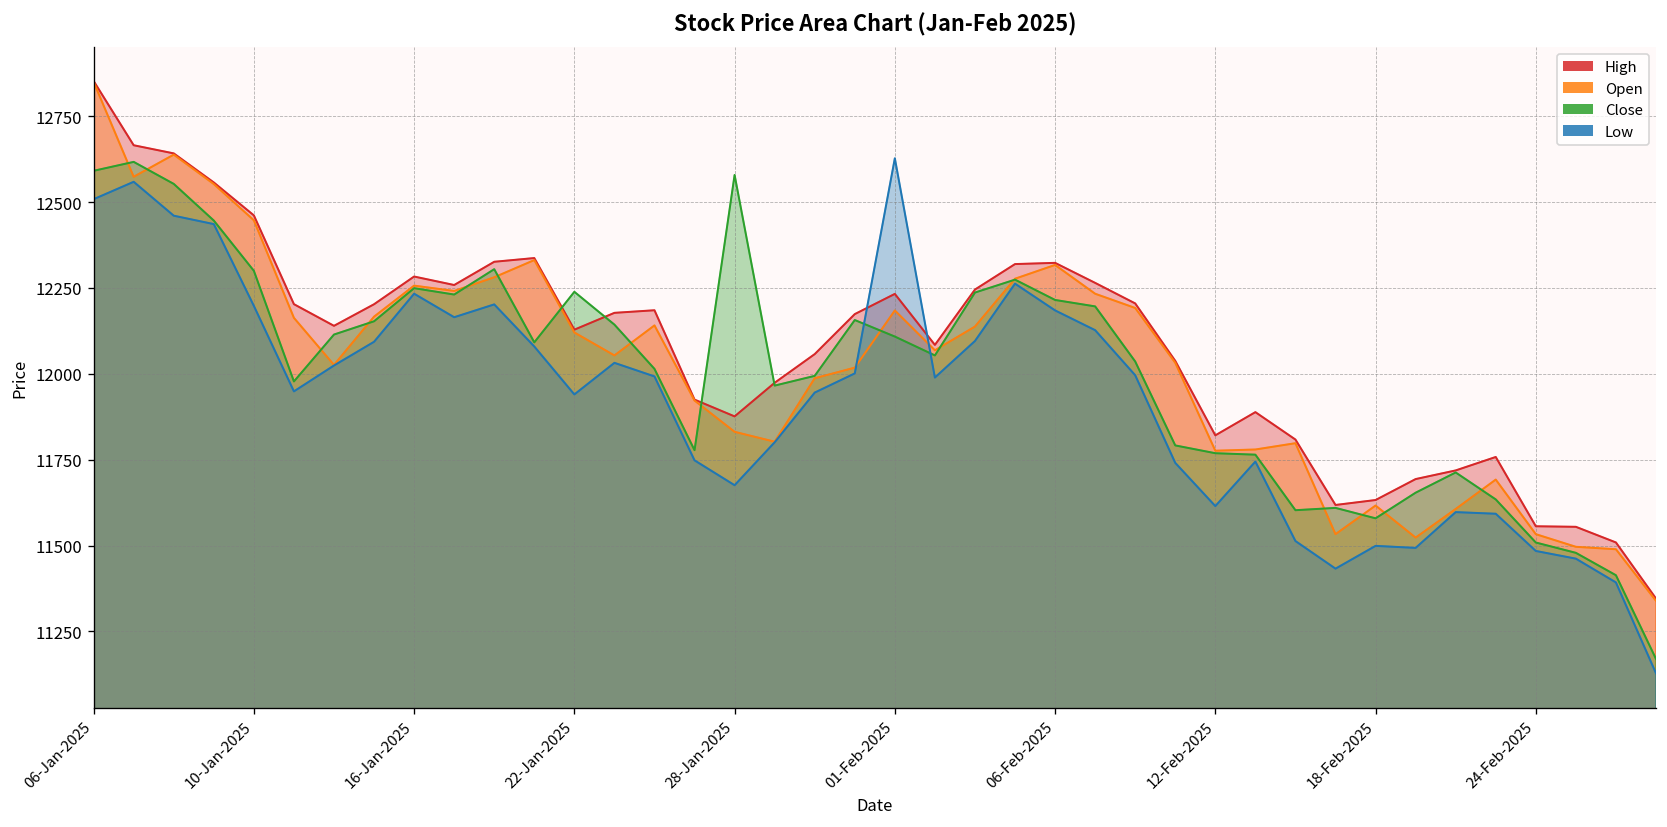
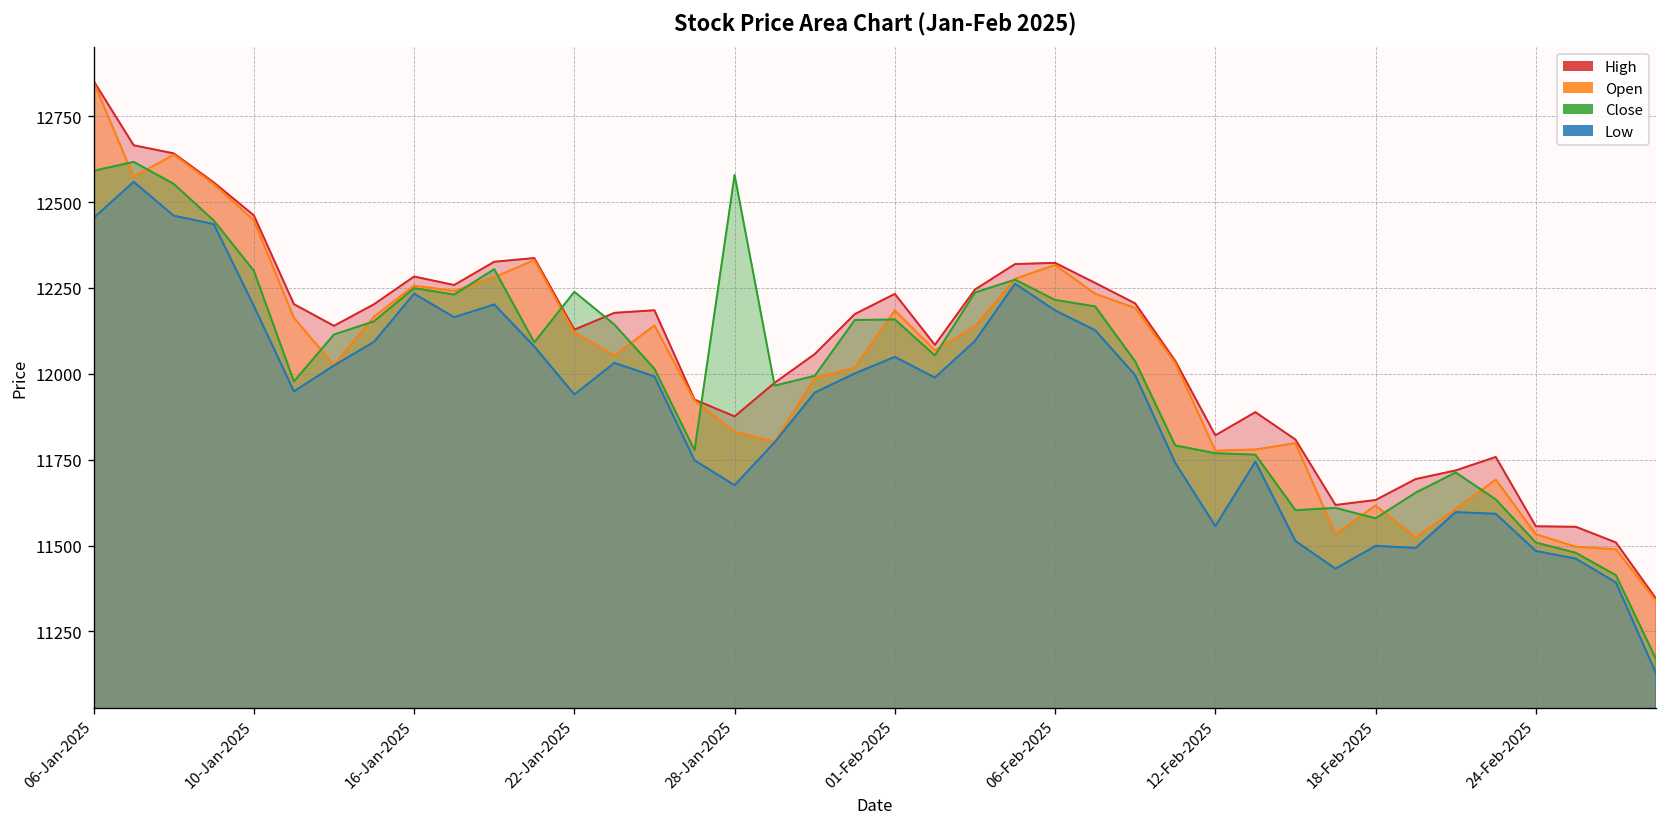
Low, 06-Jan-2025: 12510 -> 12450
Close, 01-Feb-2025: 12110 -> 12160
Low, 01-Feb-2025: 12630 -> 12050
Low, 12-Feb-2025: 11610 -> 11560
